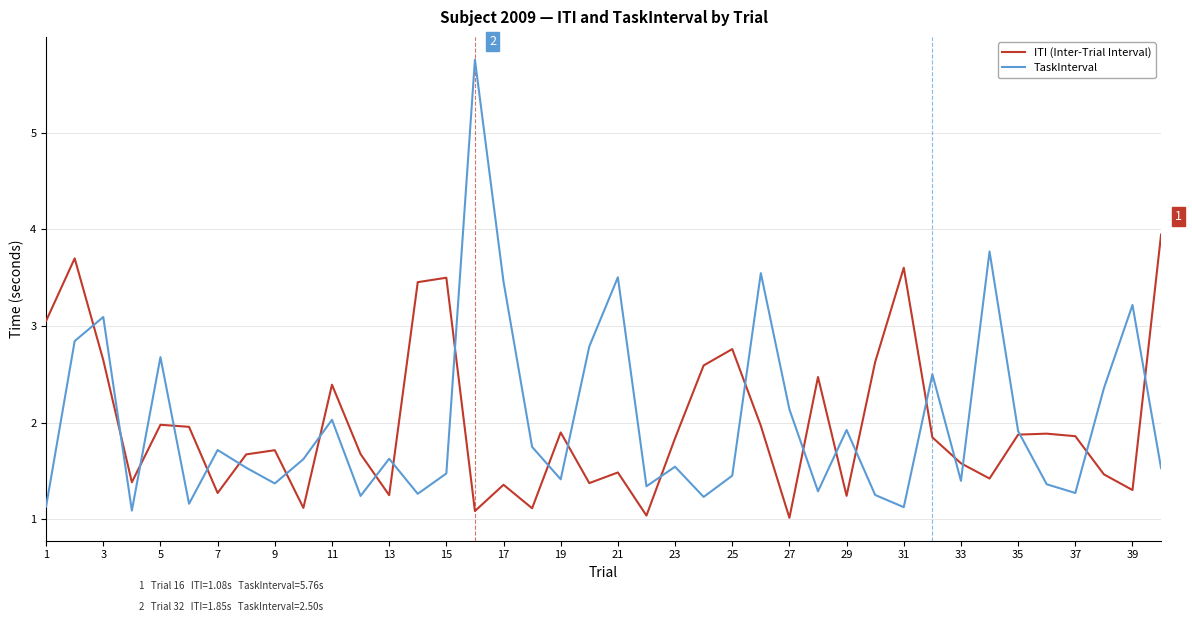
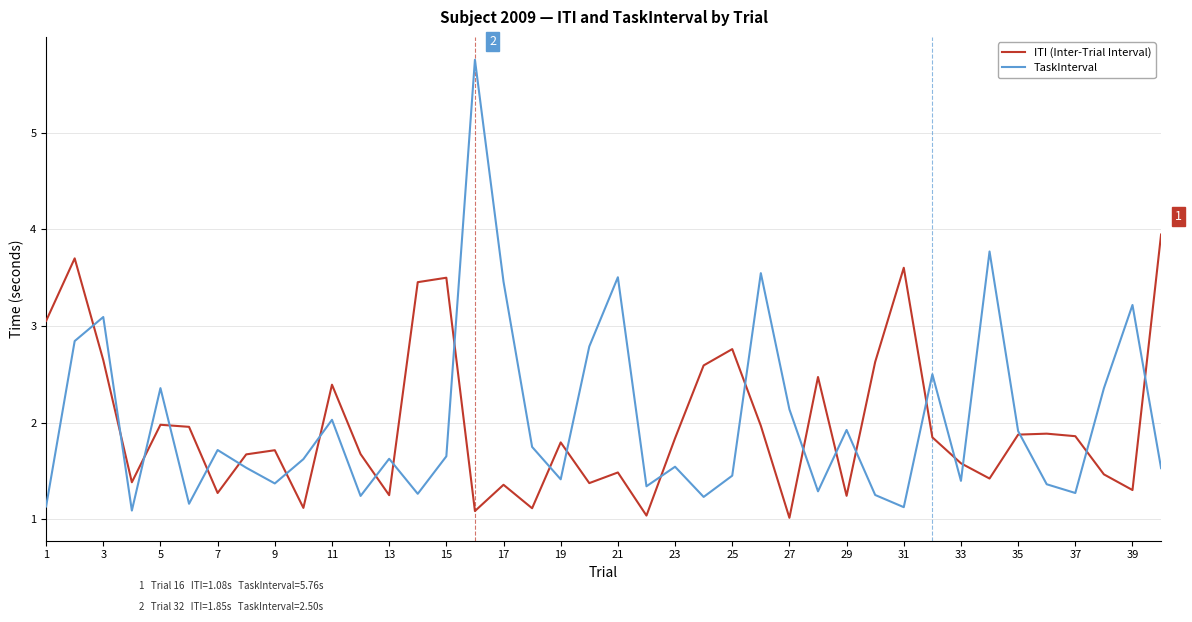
TaskInterval, 5: 2.7 -> 2.4
TaskInterval, 15: 1.5 -> 1.7
ITI (Inter-Trial Interval), 19: 1.9 -> 1.8
